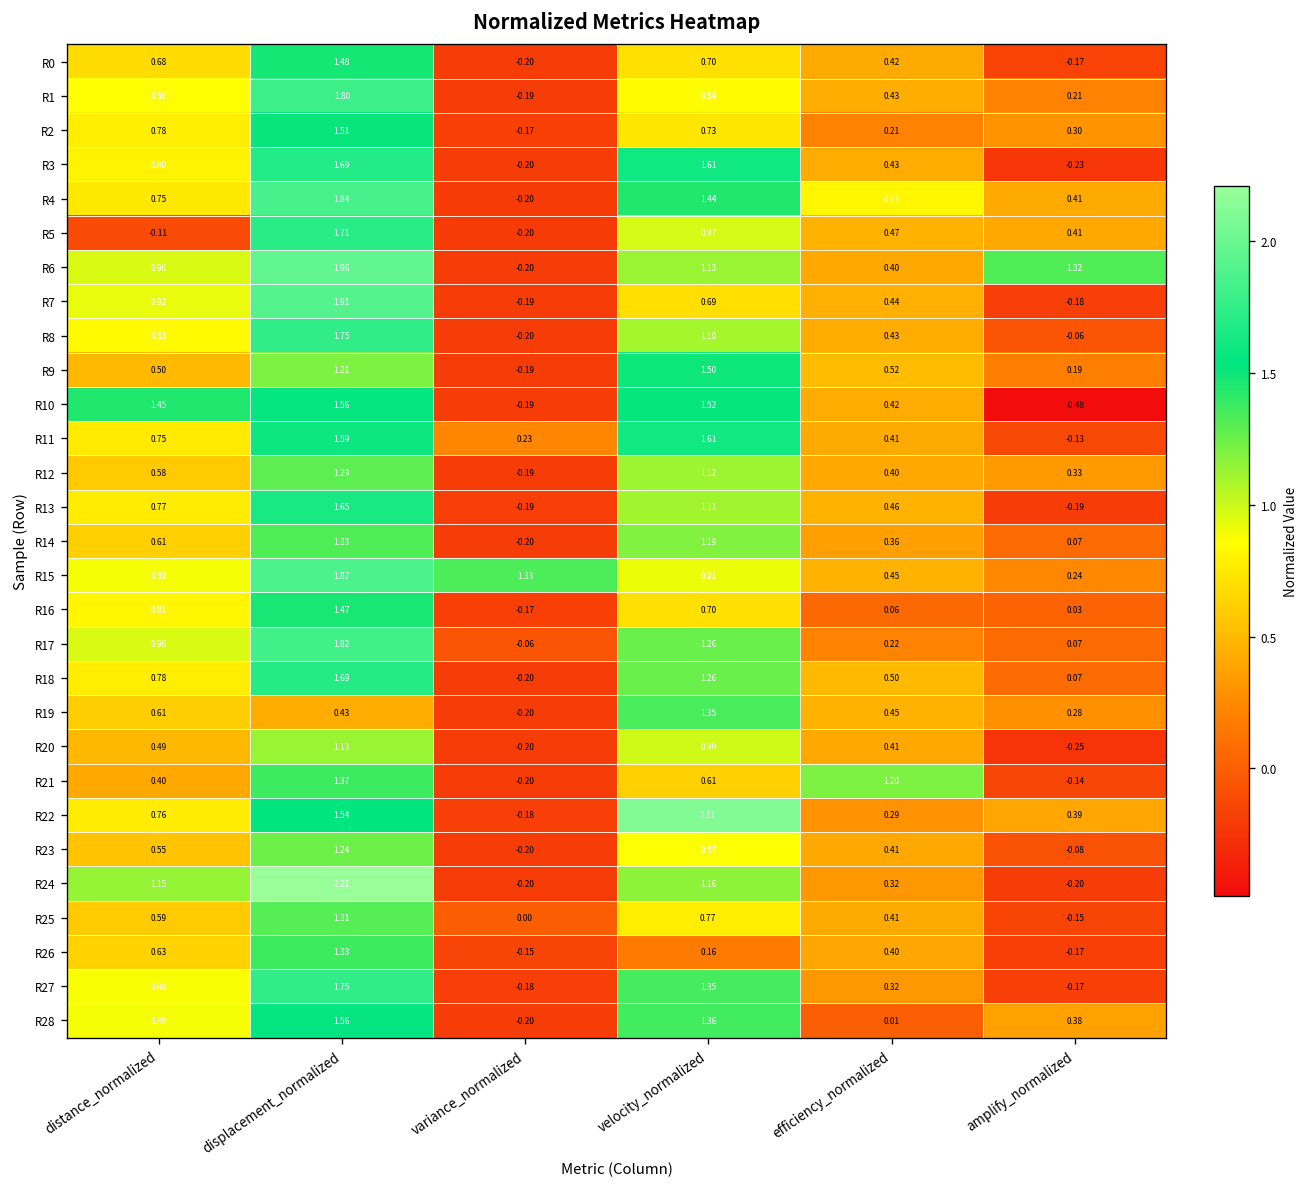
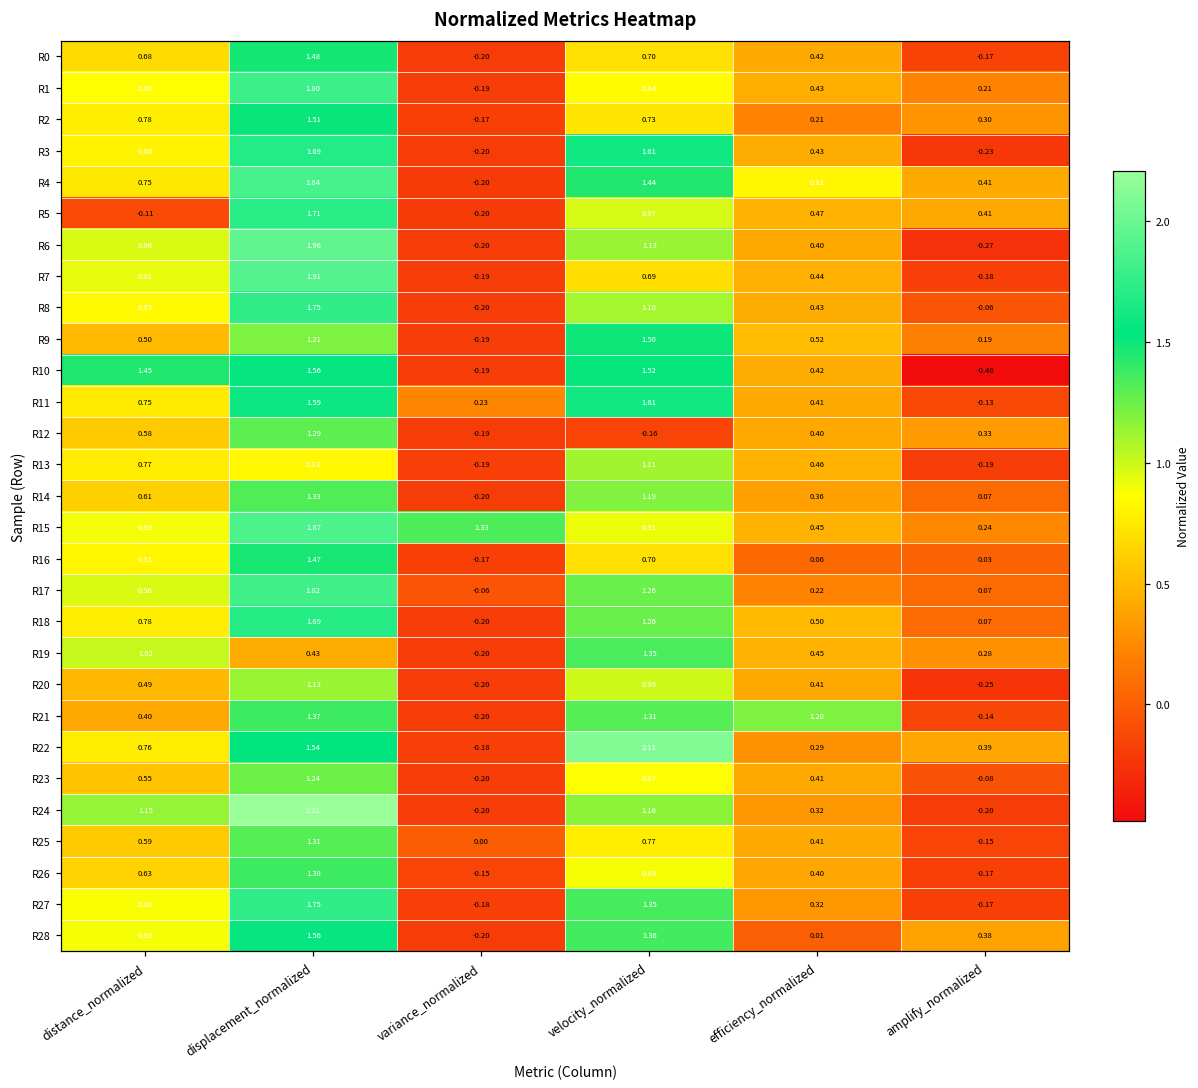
R6, amplify_normalized: 1.32 -> -0.27
R12, velocity_normalized: 1.12 -> -0.16
R13, displacement_normalized: 1.65 -> 0.83
R19, distance_normalized: 0.61 -> 1.02
R21, velocity_normalized: 0.61 -> 1.31
R26, velocity_normalized: 0.16 -> 0.89
